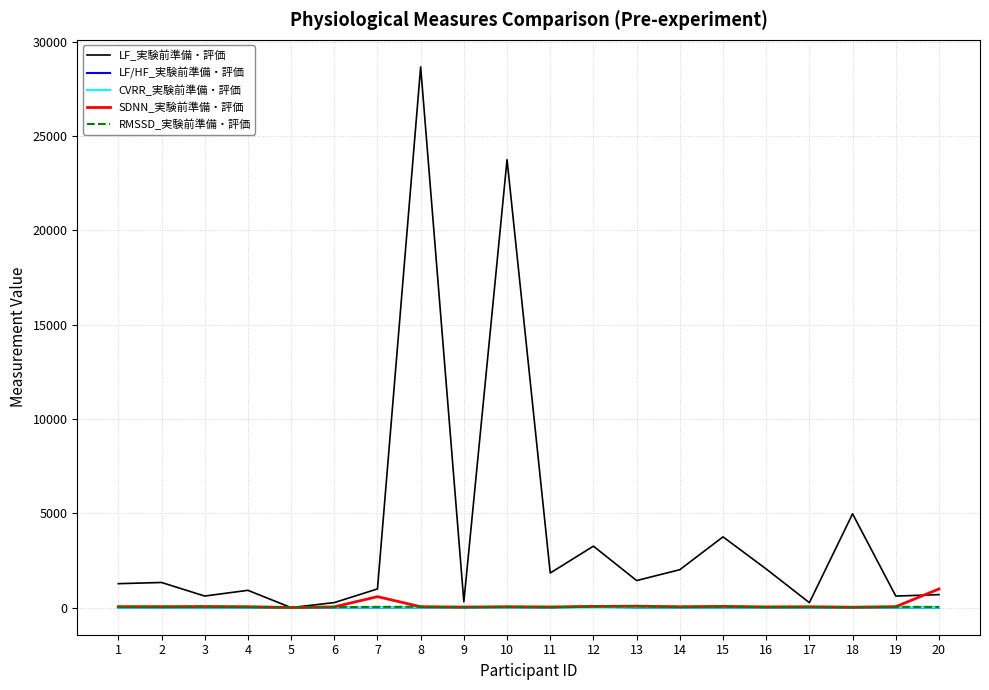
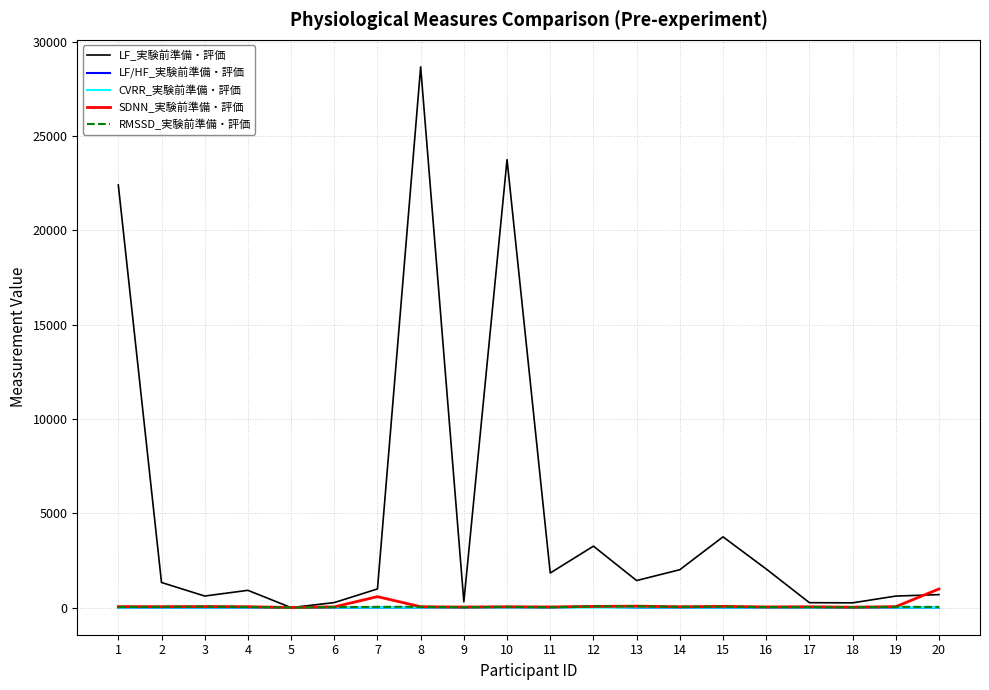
LF_実験前準備・評価, 1: 1300 -> 22400
LF_実験前準備・評価, 18: 5000 -> 300
